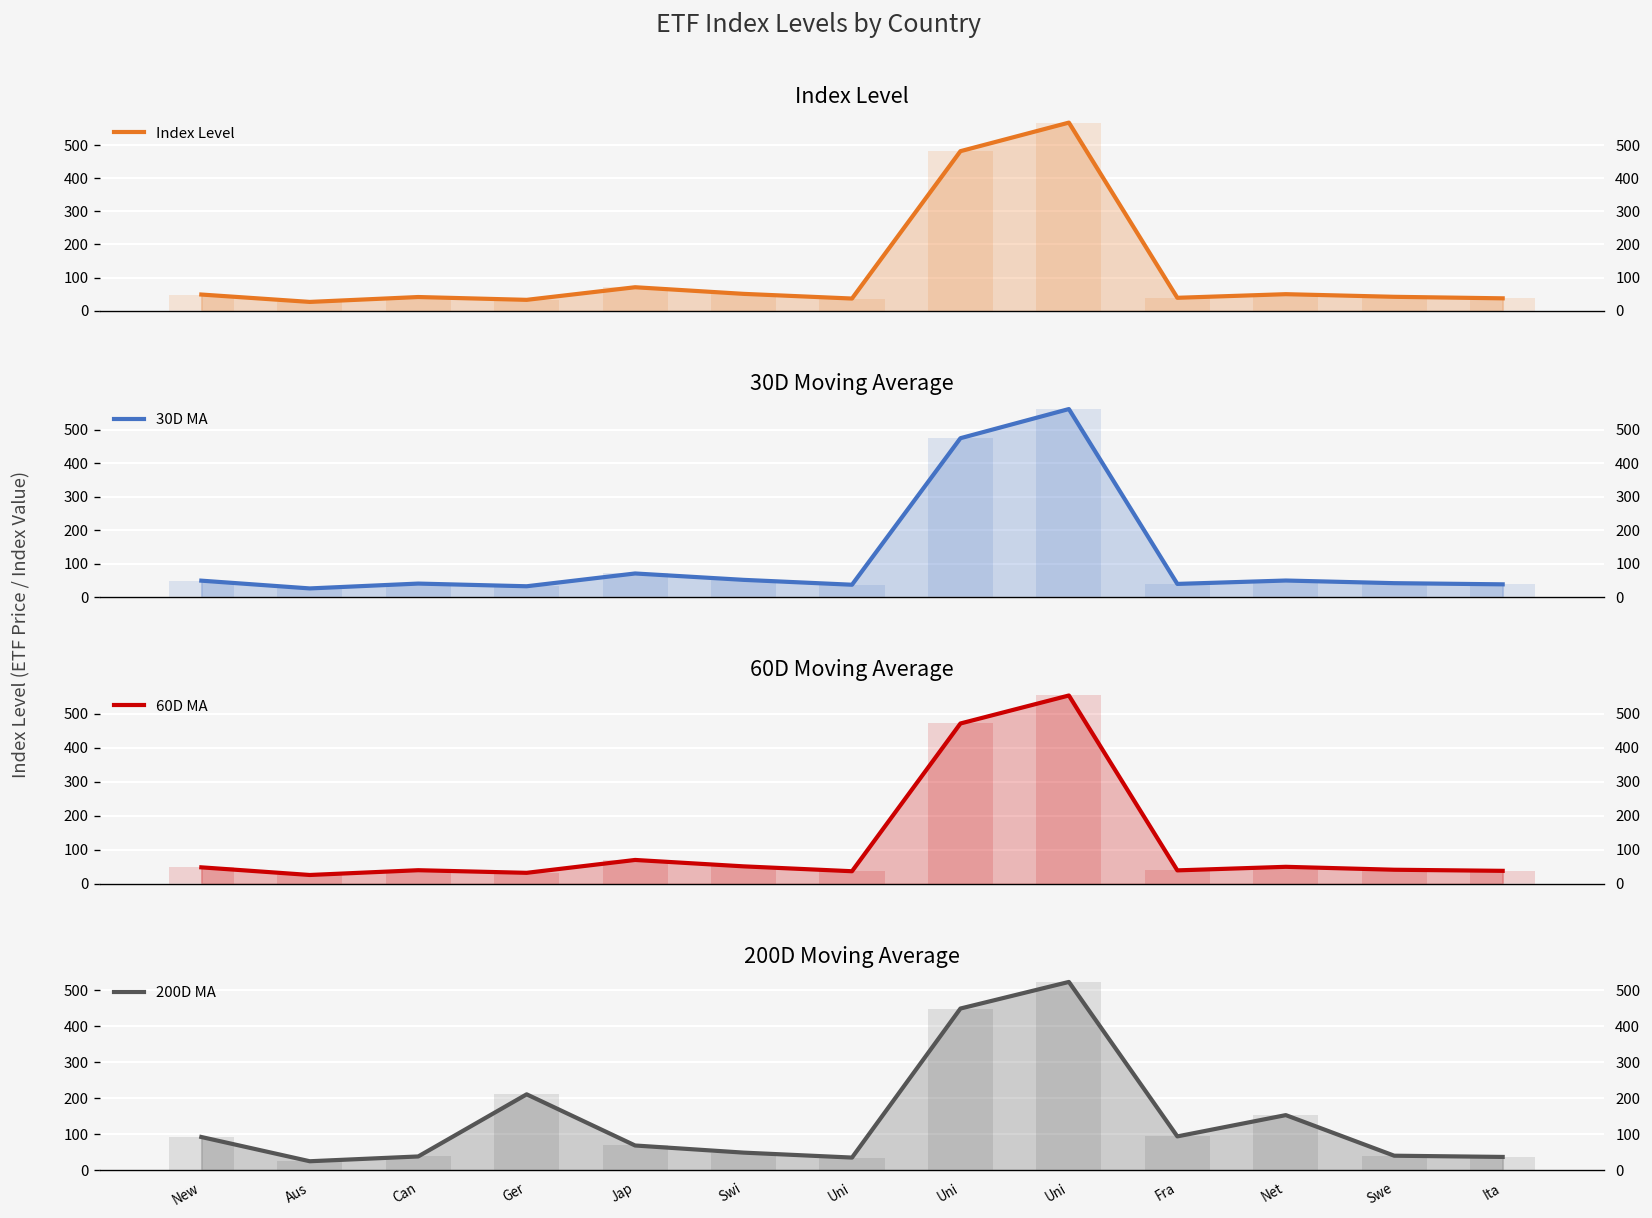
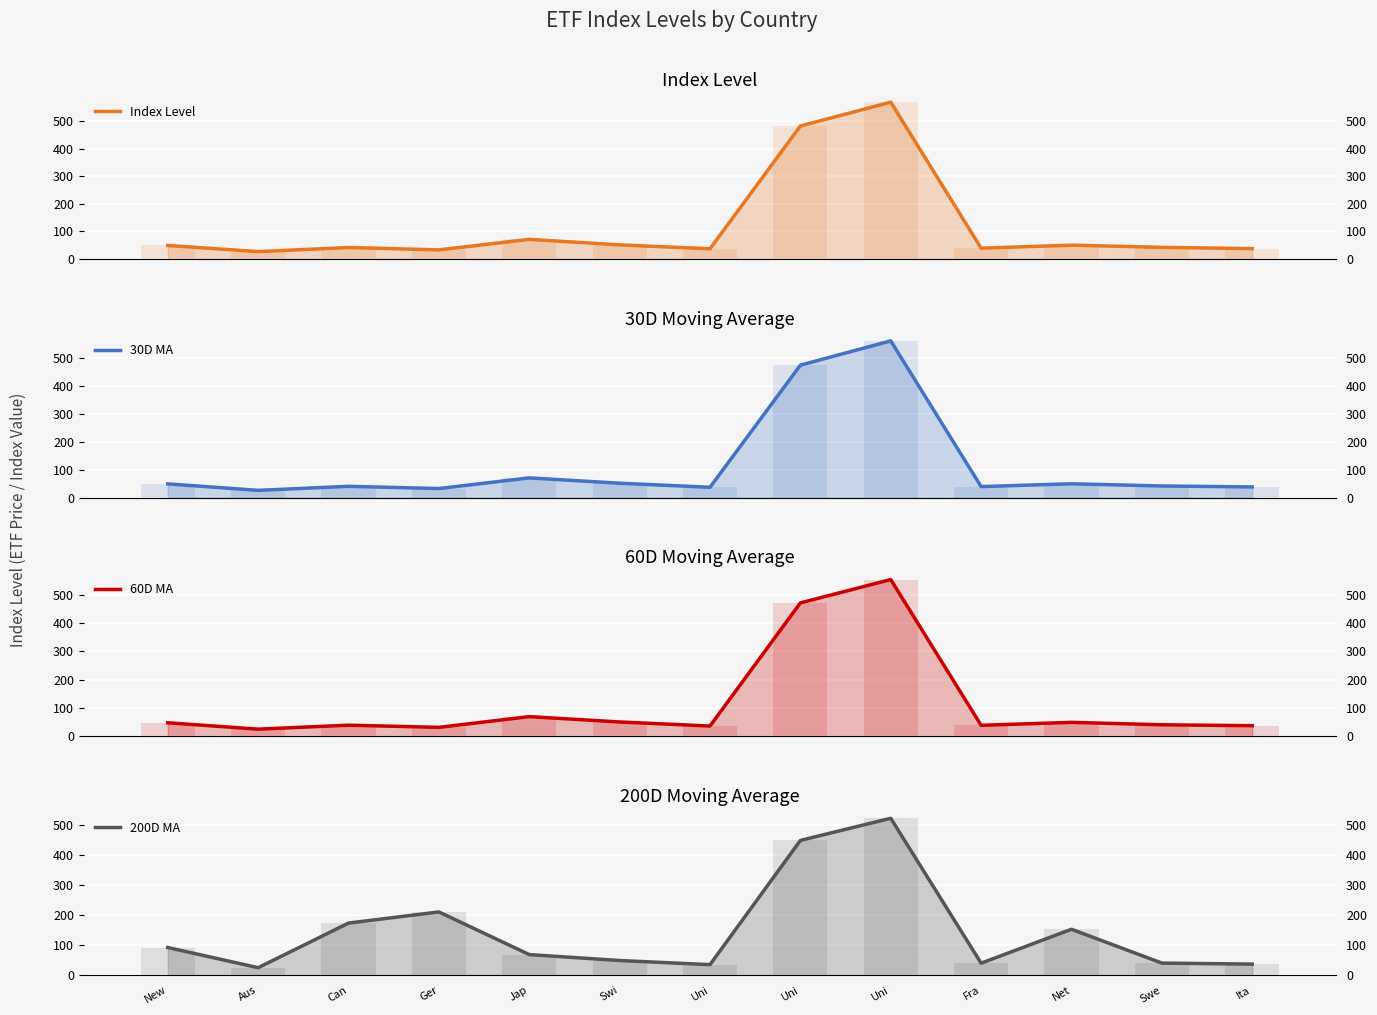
200D Moving Average, Can: 40 -> 170
200D Moving Average, Fra: 90 -> 40
